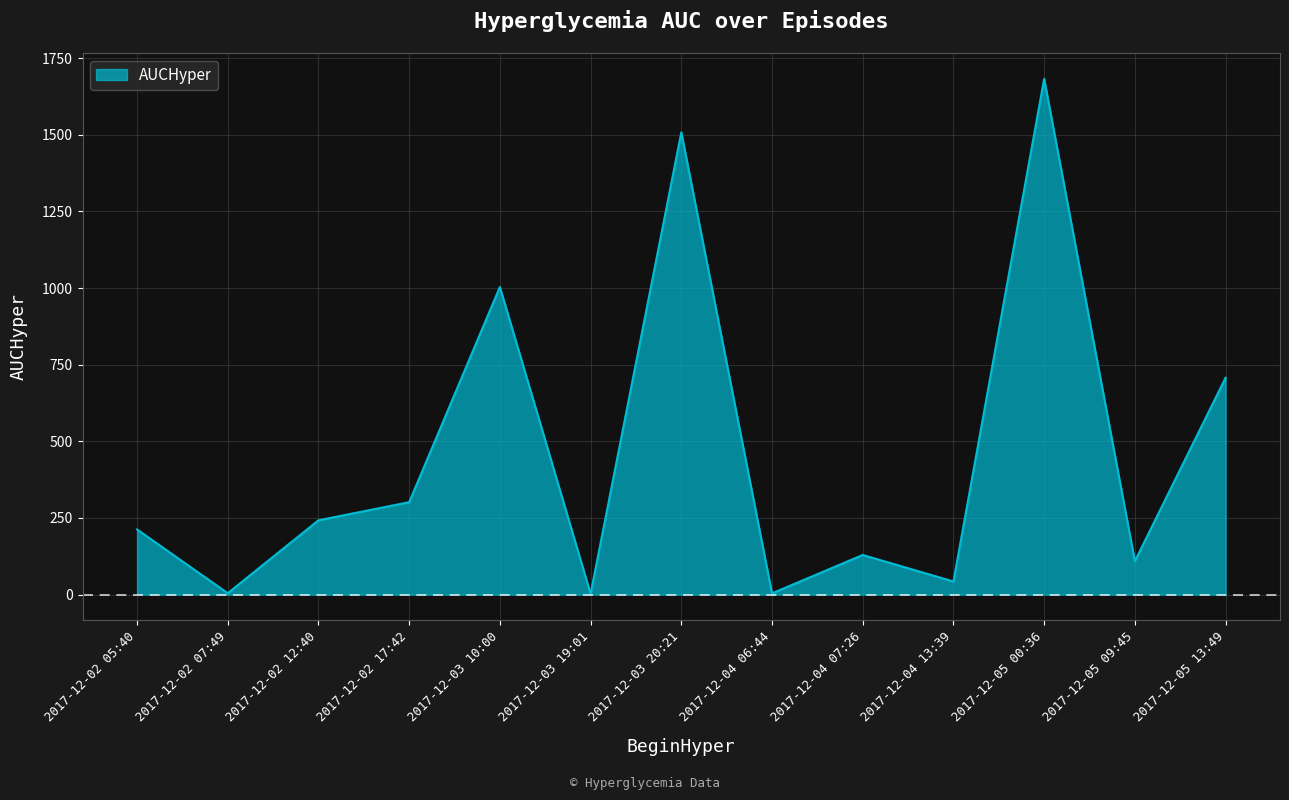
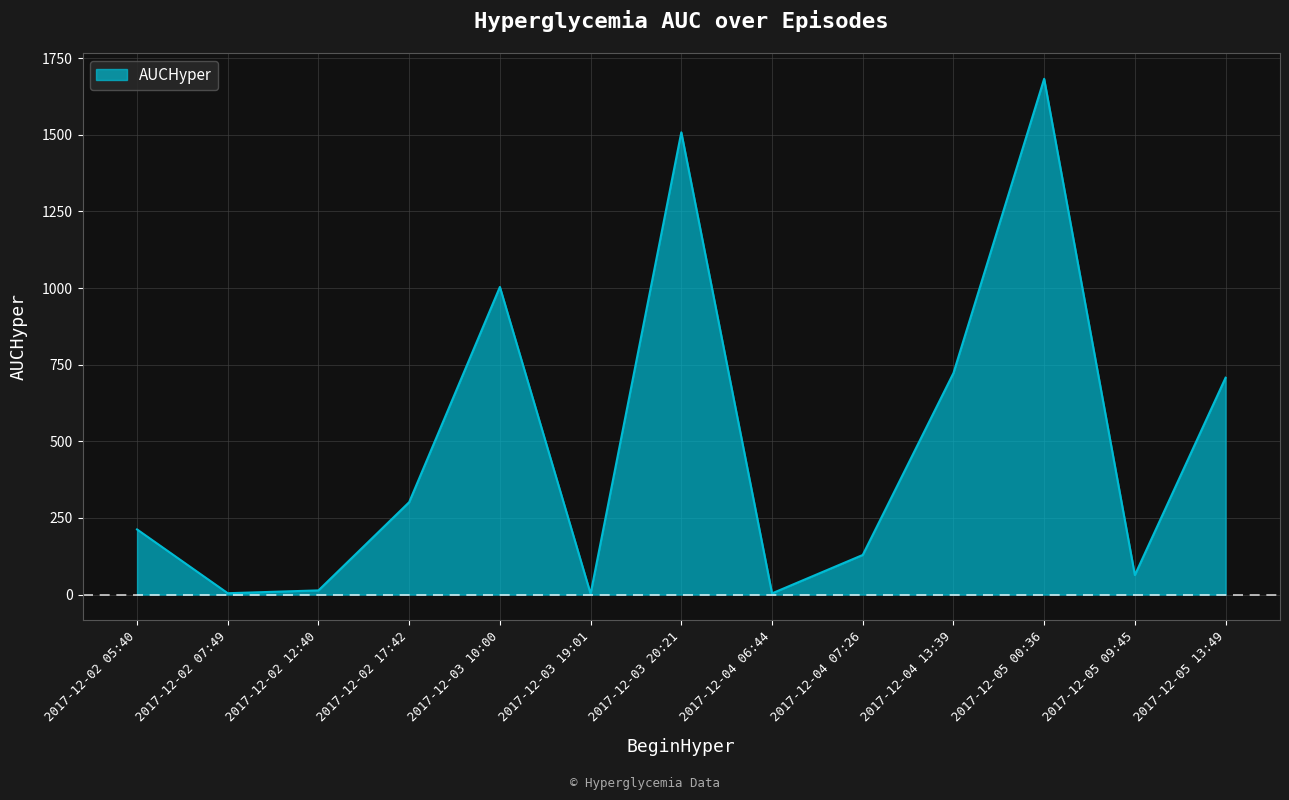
2017-12-02 12:40: 240 -> 10
2017-12-04 13:39: 40 -> 720
2017-12-05 09:45: 110 -> 60
